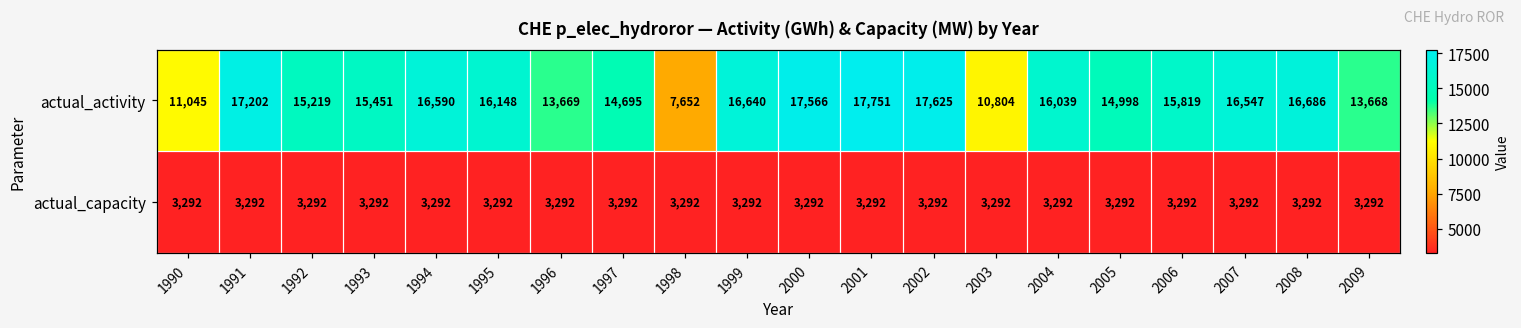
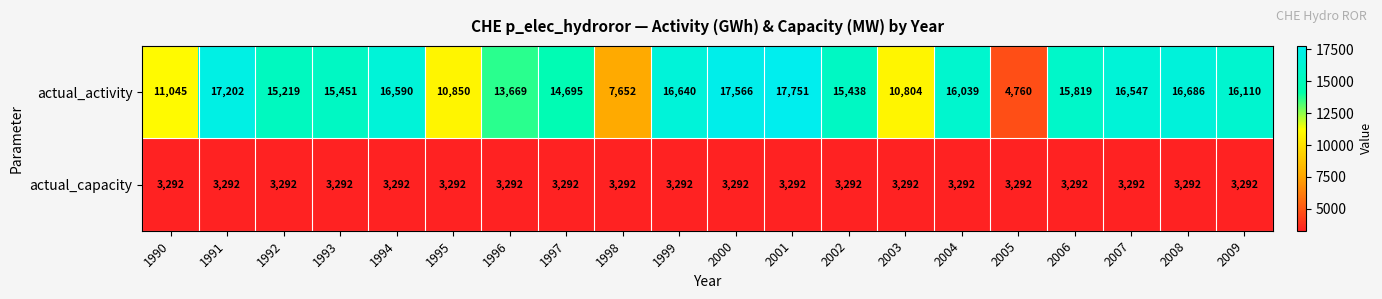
actual_activity, 1995: 16,148 -> 10,850
actual_activity, 2002: 17,625 -> 15,438
actual_activity, 2005: 14,998 -> 4,760
actual_activity, 2009: 13,668 -> 16,110
